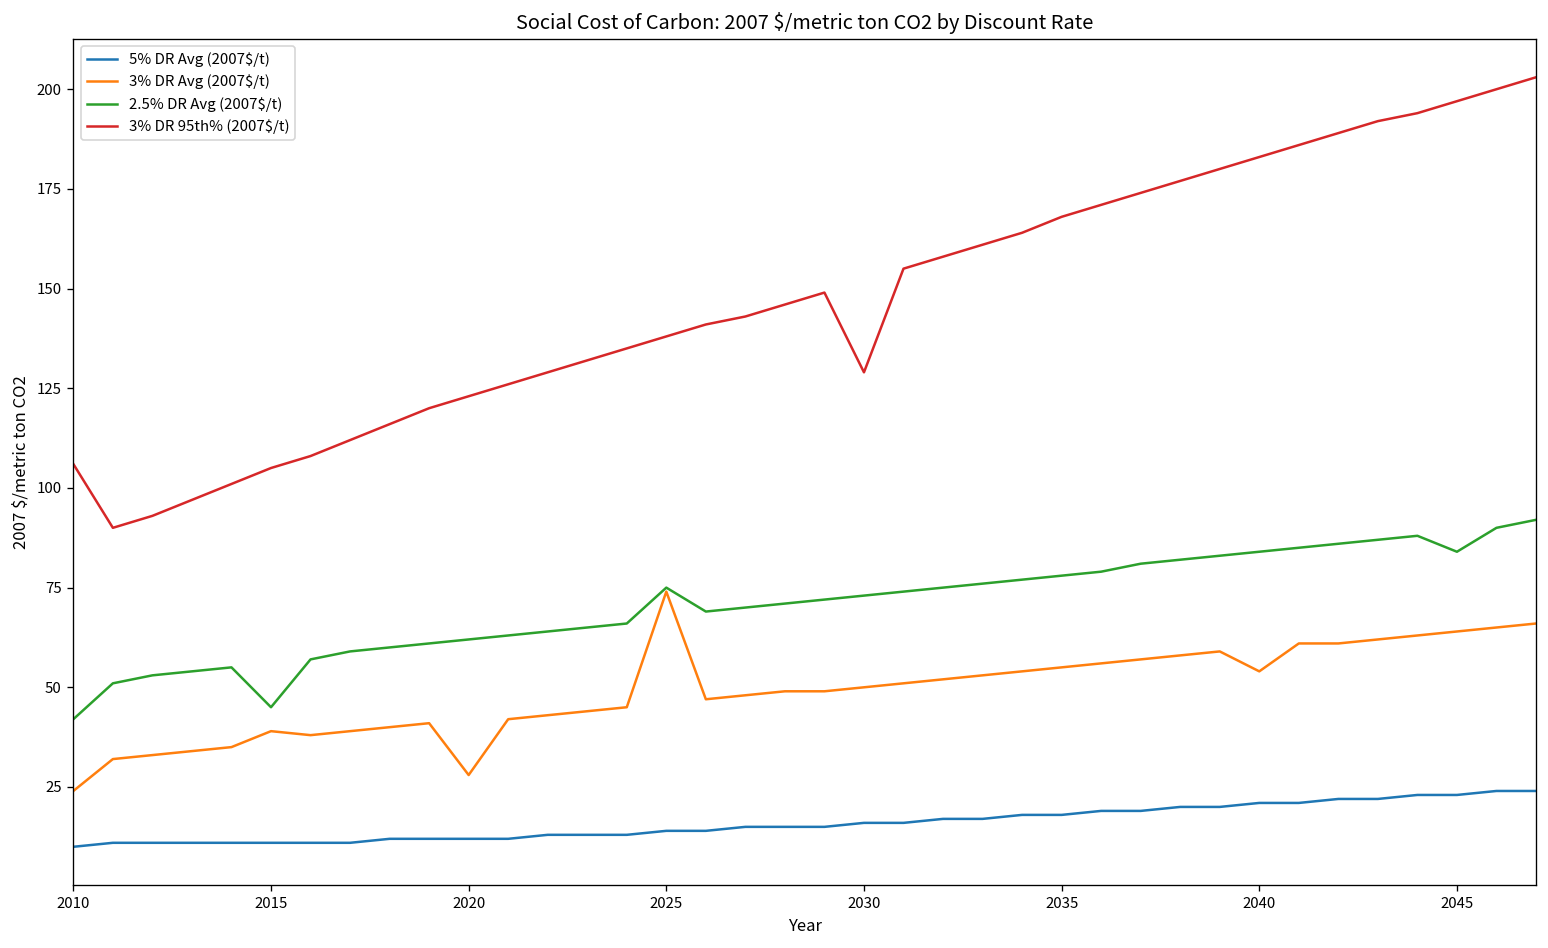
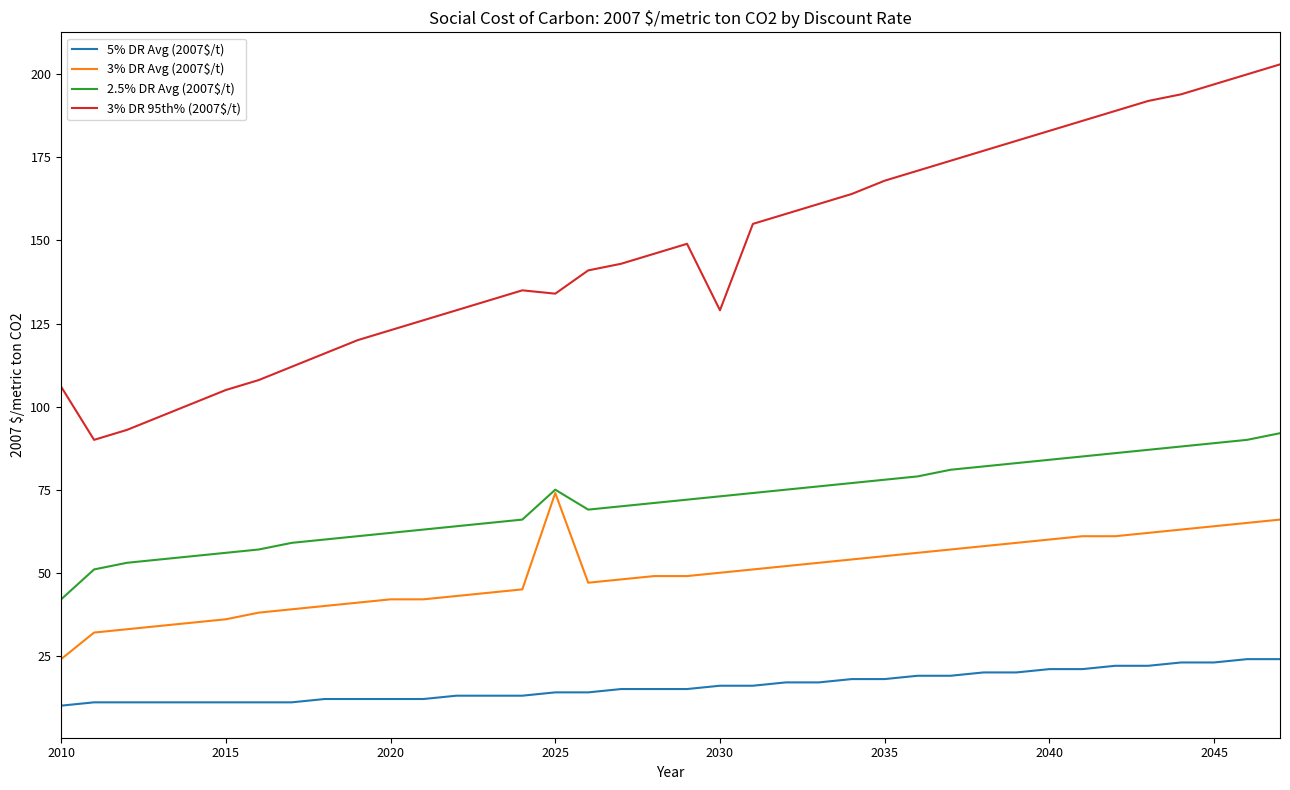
3% DR Avg (2007$/t), 2015: 39 -> 36
2.5% DR Avg (2007$/t), 2015: 45 -> 56
3% DR Avg (2007$/t), 2020: 28 -> 42
3% DR 95th% (2007$/t), 2025: 138 -> 134
3% DR Avg (2007$/t), 2040: 54 -> 60
2.5% DR Avg (2007$/t), 2045: 84 -> 89
